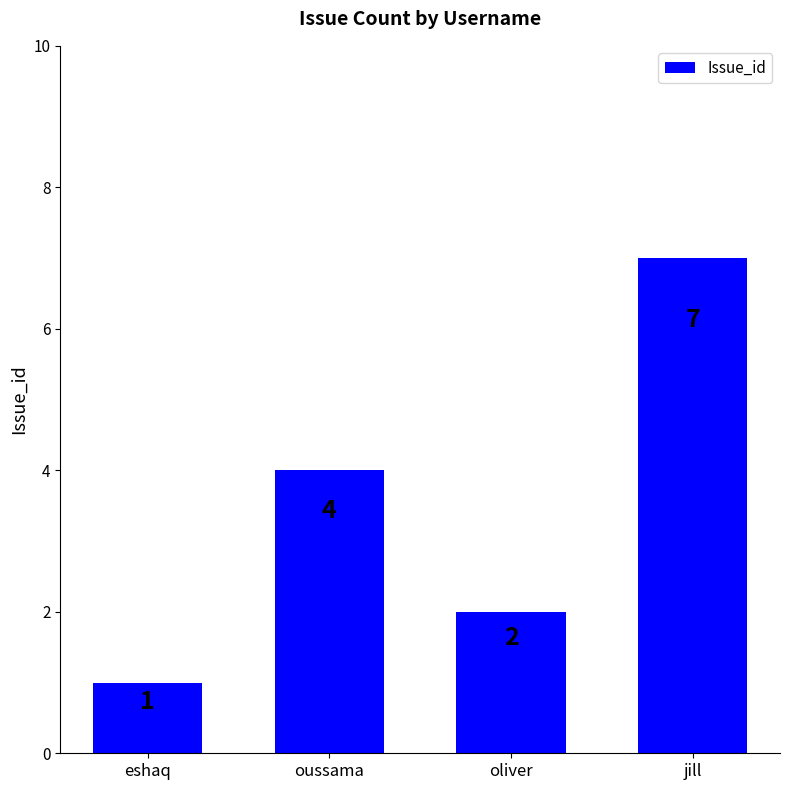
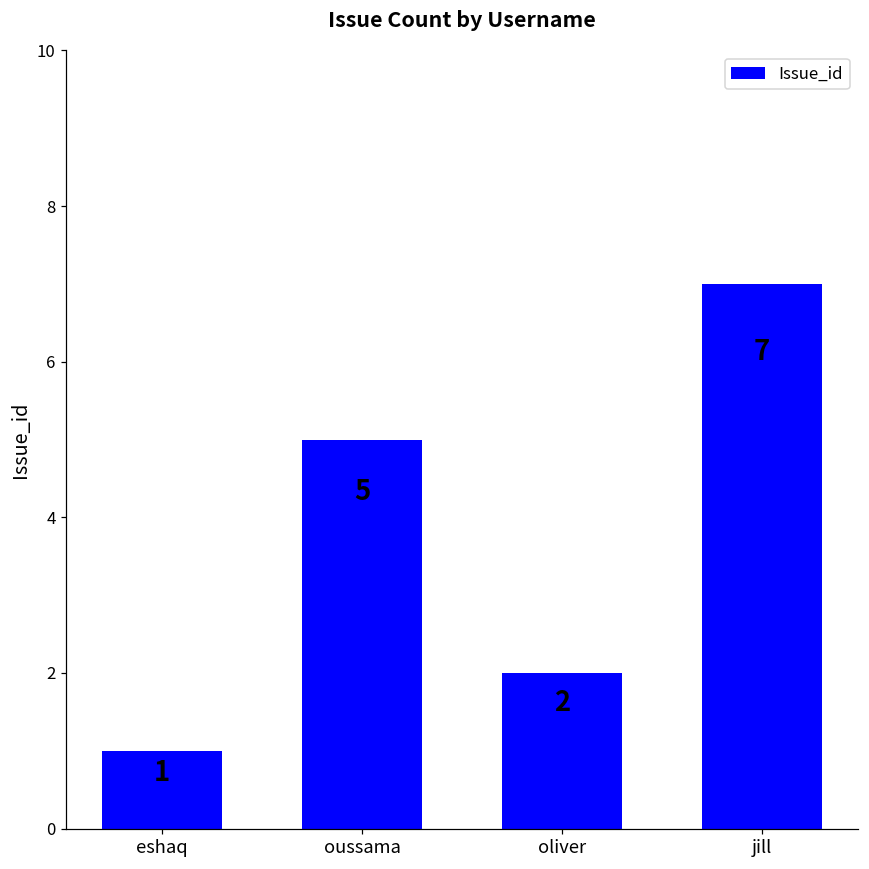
oussama: 4 -> 5
